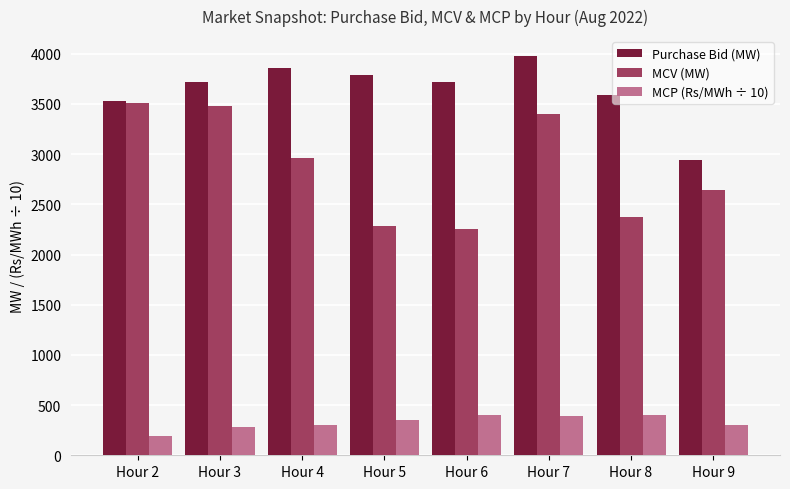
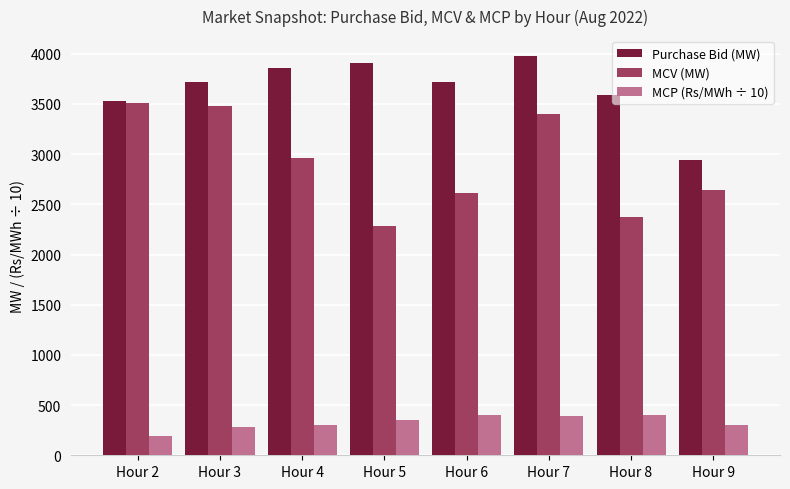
Purchase Bid (MW), Hour 5: 3790 -> 3910
MCV (MW), Hour 6: 2250 -> 2620
